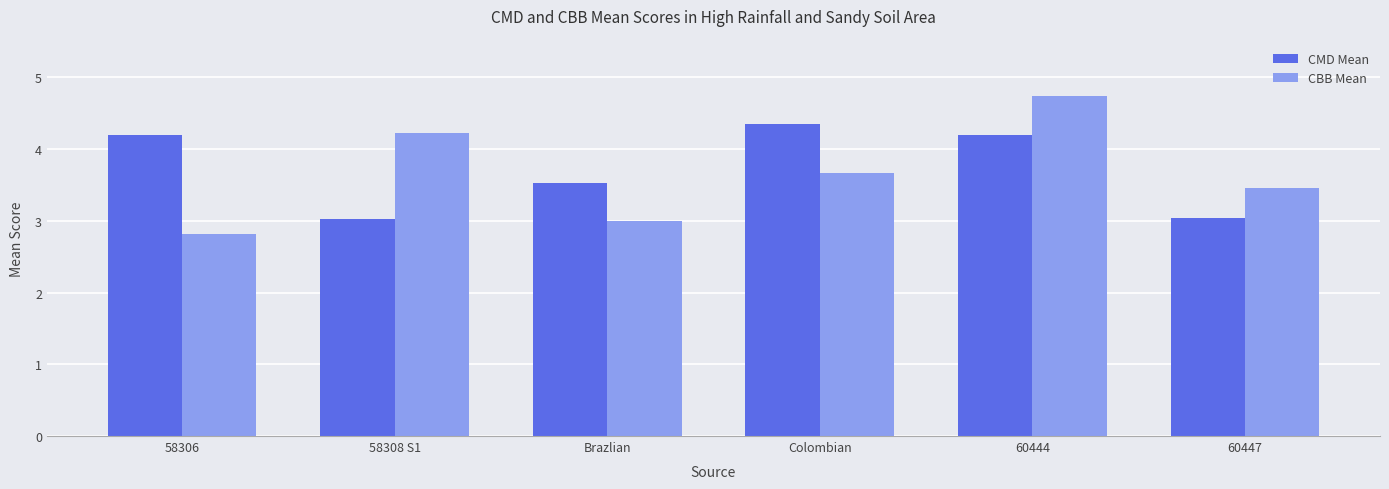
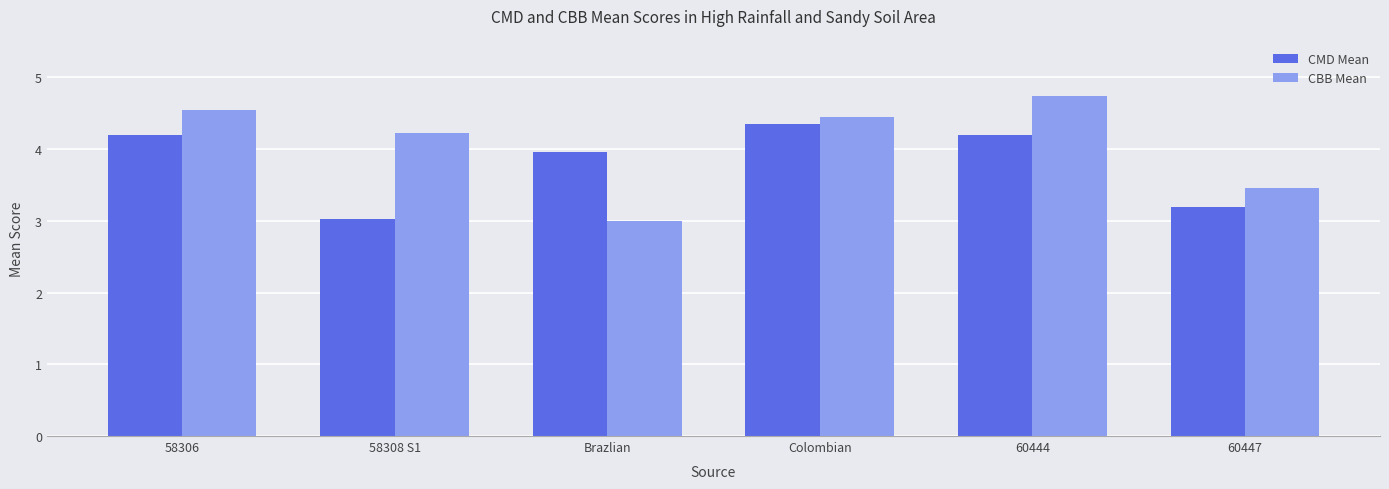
CBB Mean, 58306: 2.8 -> 4.6
CMD Mean, Brazlian: 3.5 -> 4.0
CBB Mean, Colombian: 3.7 -> 4.5
CMD Mean, 60447: 3.0 -> 3.2
